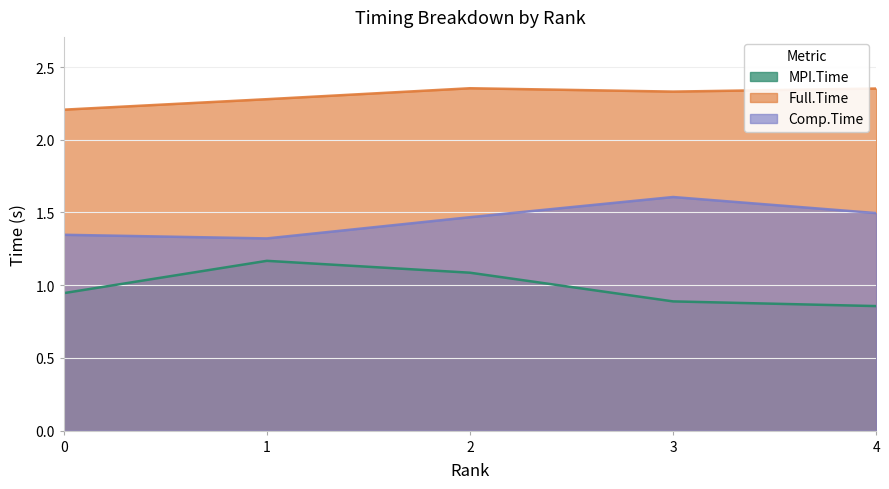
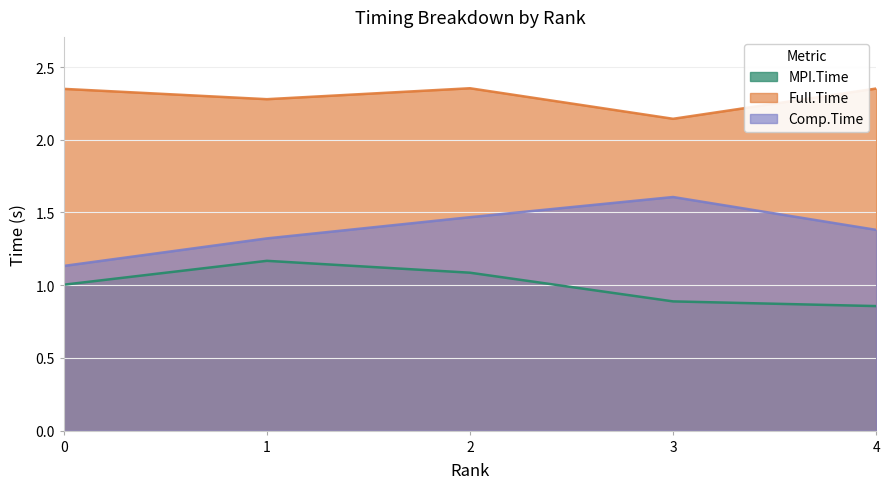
MPI.Time, 0: 0.95 -> 1.00
Full.Time, 0: 2.21 -> 2.35
Comp.Time, 0: 1.35 -> 1.13
Full.Time, 3: 2.33 -> 2.14
Comp.Time, 4: 1.50 -> 1.38
